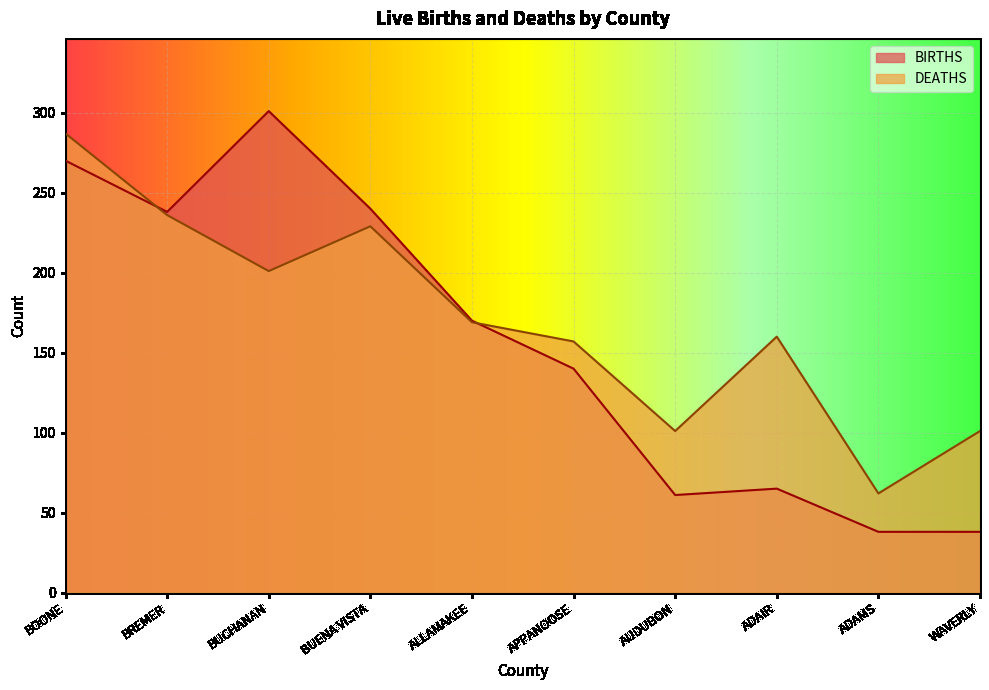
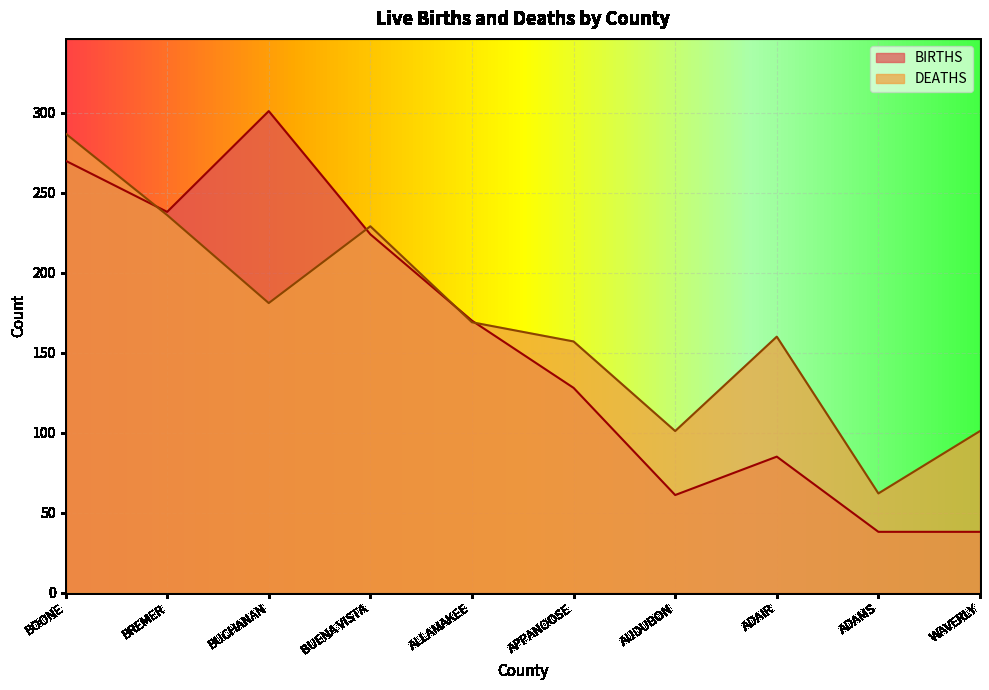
DEATHS, BUCHANAN: 201 -> 181
BIRTHS, BUENA VISTA: 240 -> 224
BIRTHS, APPANOOSE: 140 -> 128
BIRTHS, ADAIR: 65 -> 85
